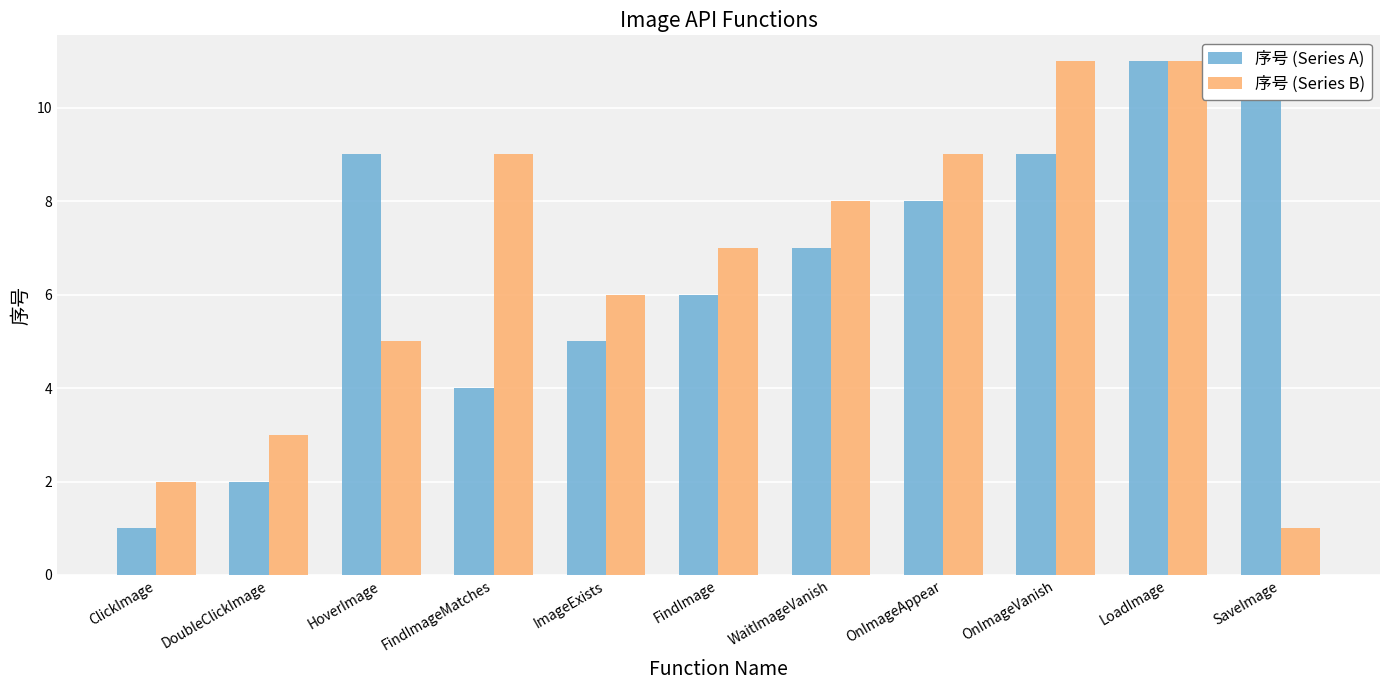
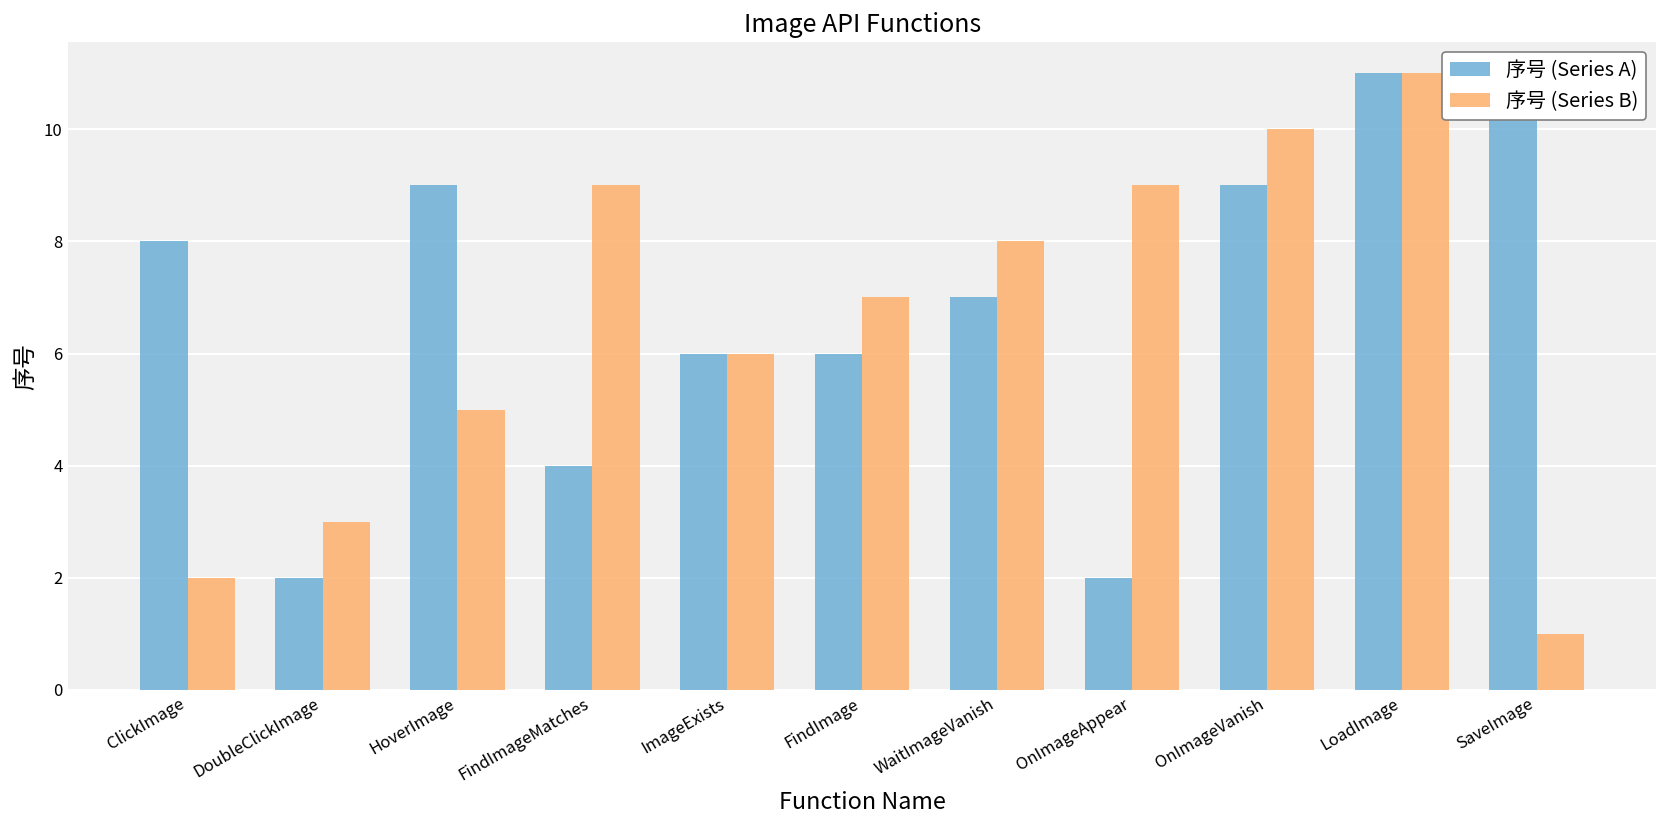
序号 (Series A), ClickImage: 1 -> 8
序号 (Series A), ImageExists: 5 -> 6
序号 (Series A), OnImageAppear: 8 -> 2
序号 (Series B), OnImageVanish: 11 -> 10
